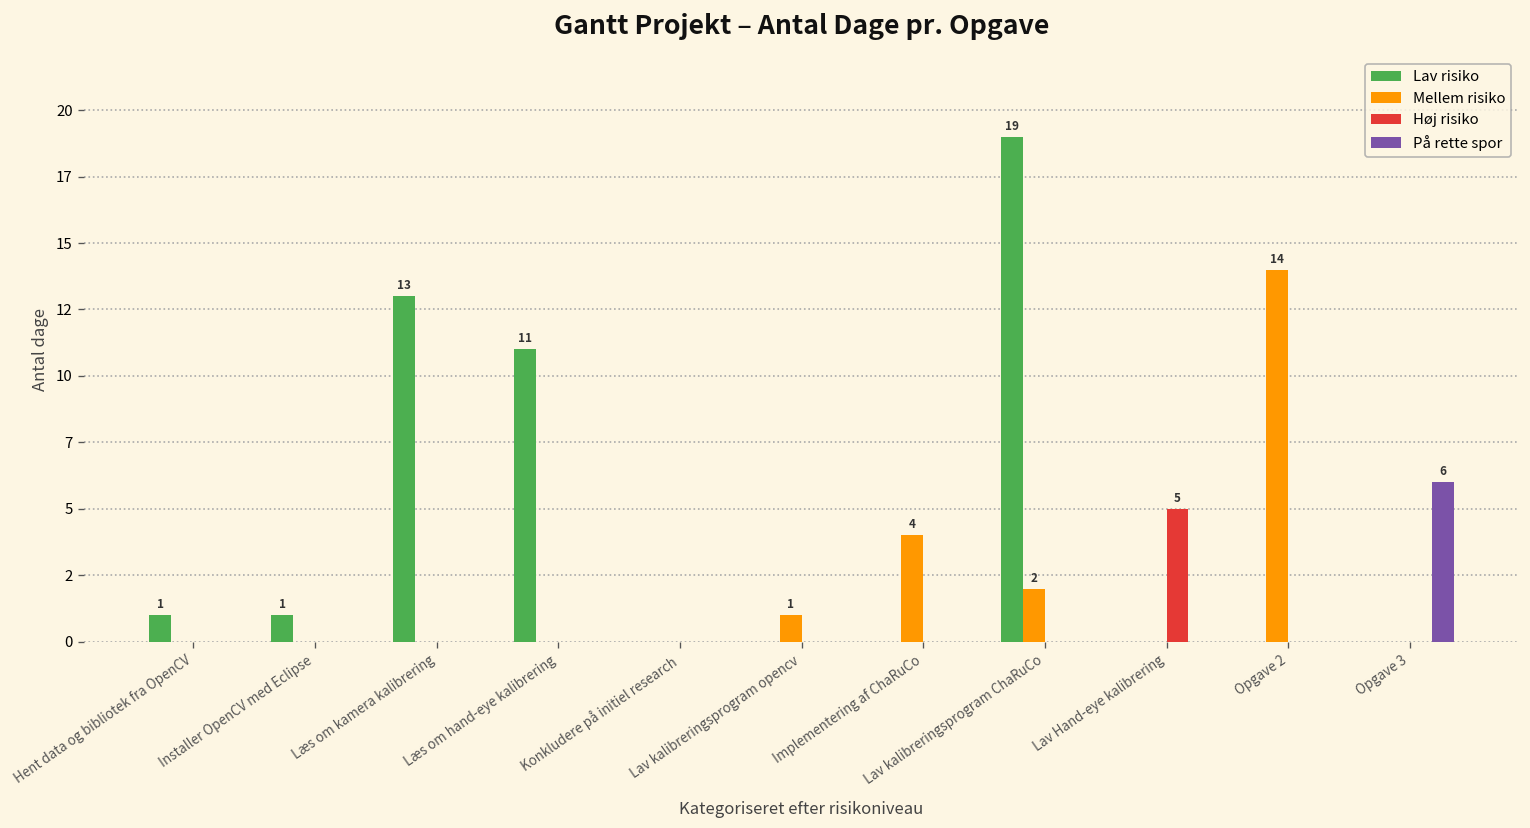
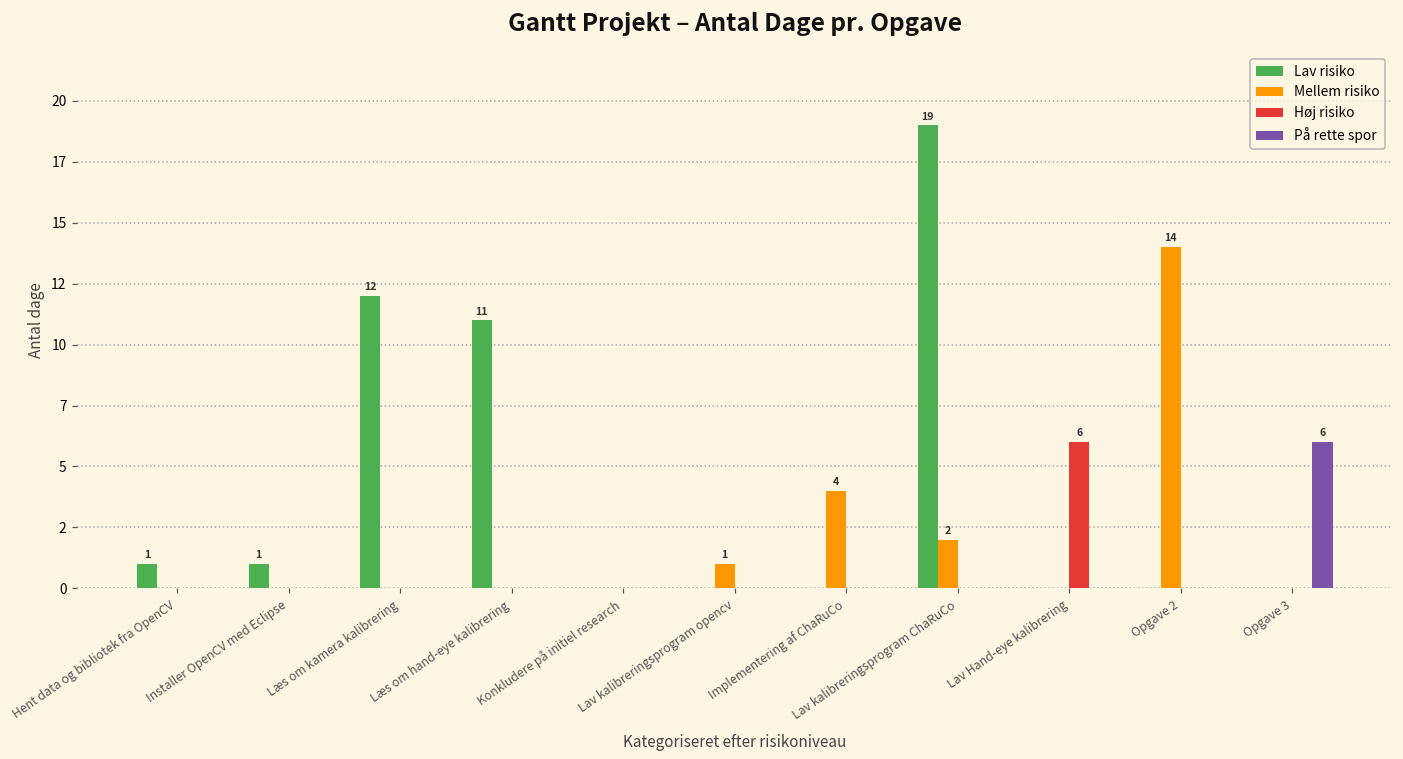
Lav risiko, Læs om kamera kalibrering: 13 -> 12
Høj risiko, Lav Hand-eye kalibrering: 5 -> 6
